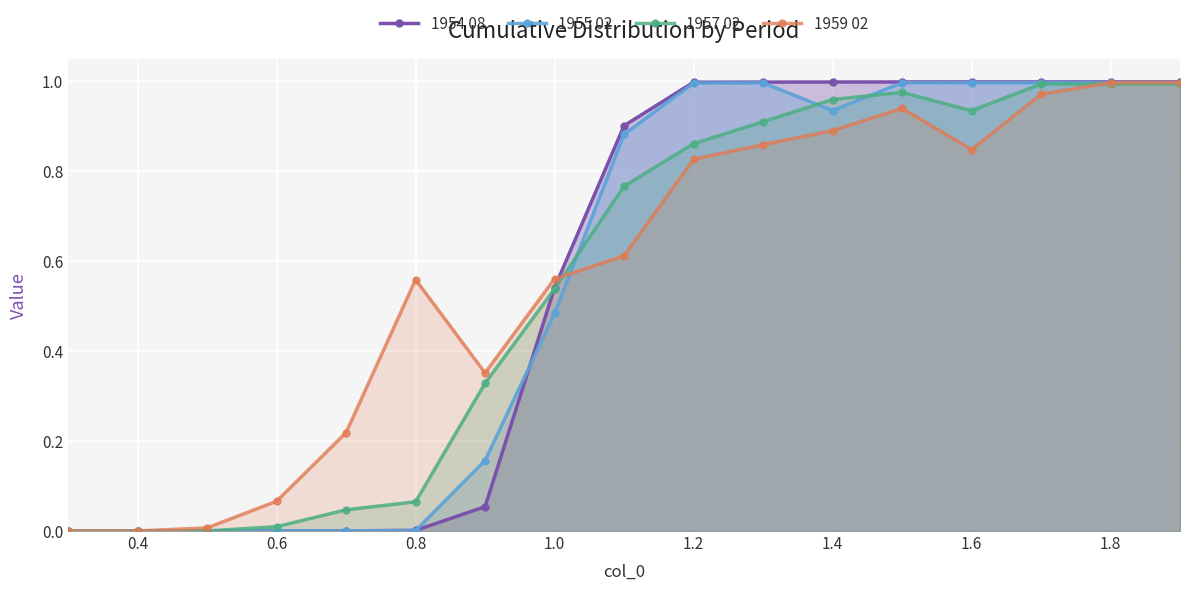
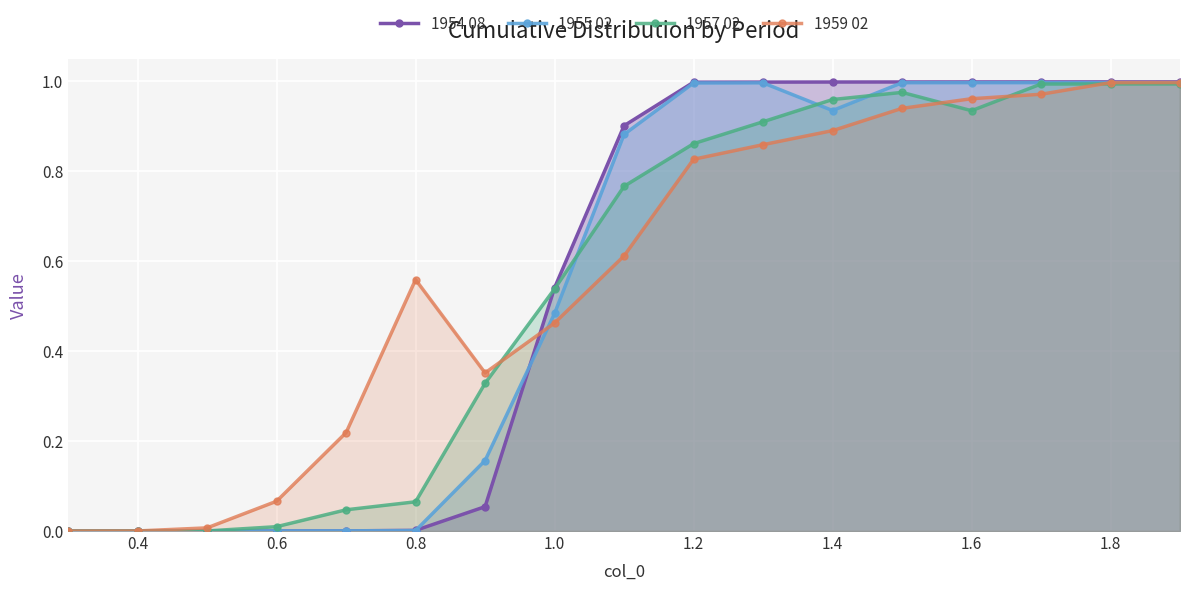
1959 02, 1.0: 0.56 -> 0.46
1959 02, 1.6: 0.85 -> 0.96
